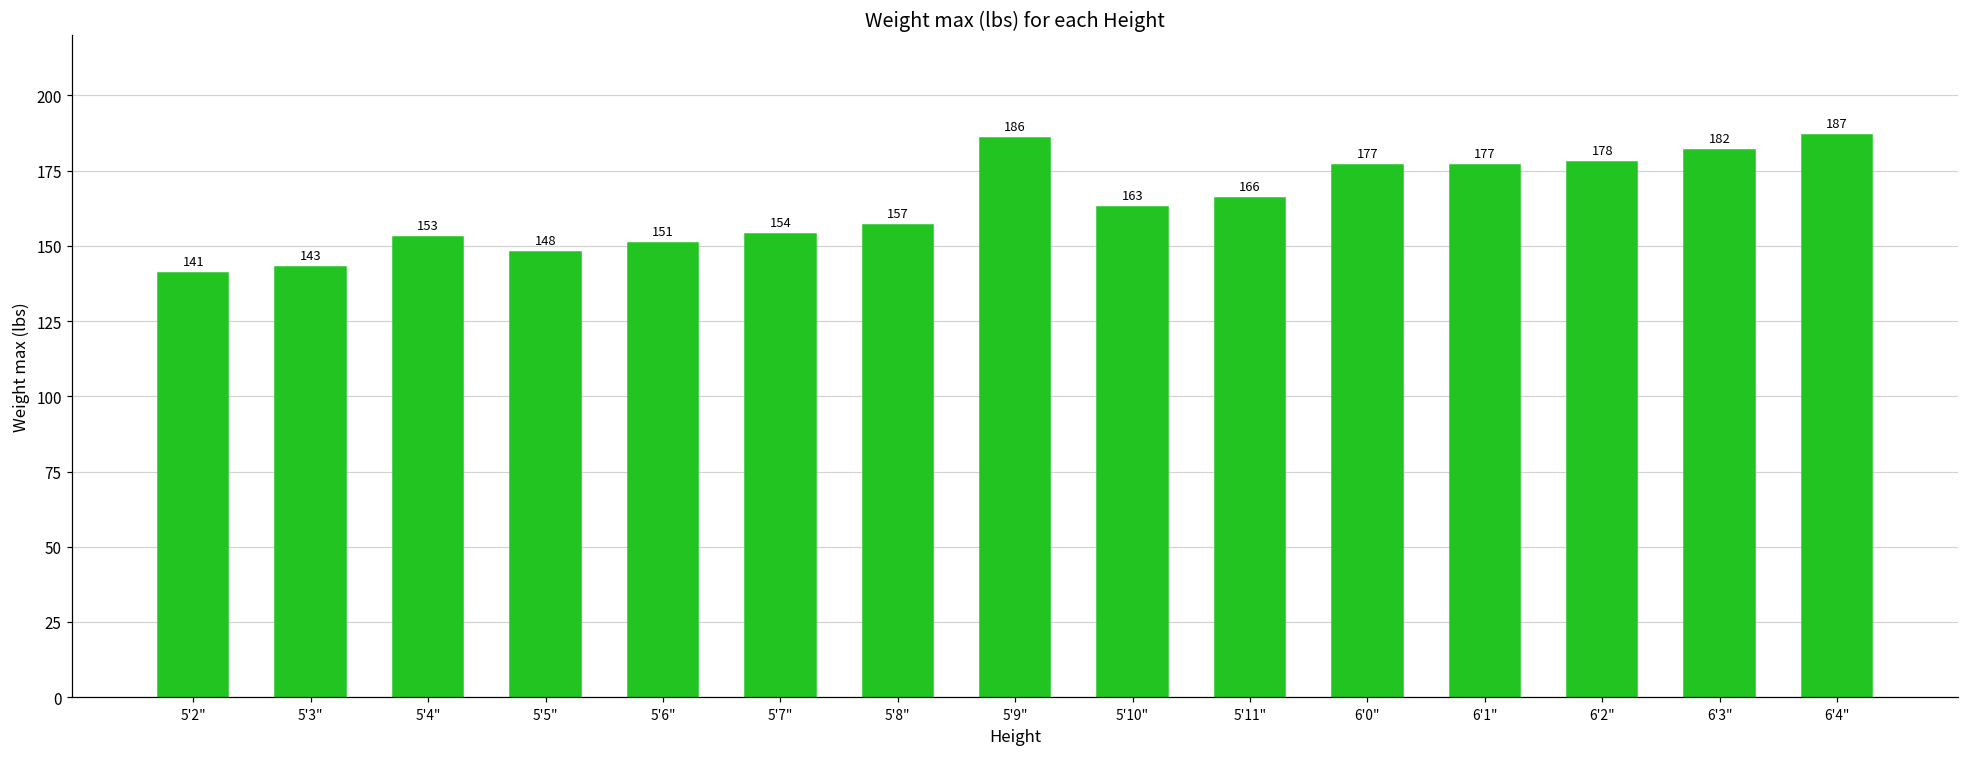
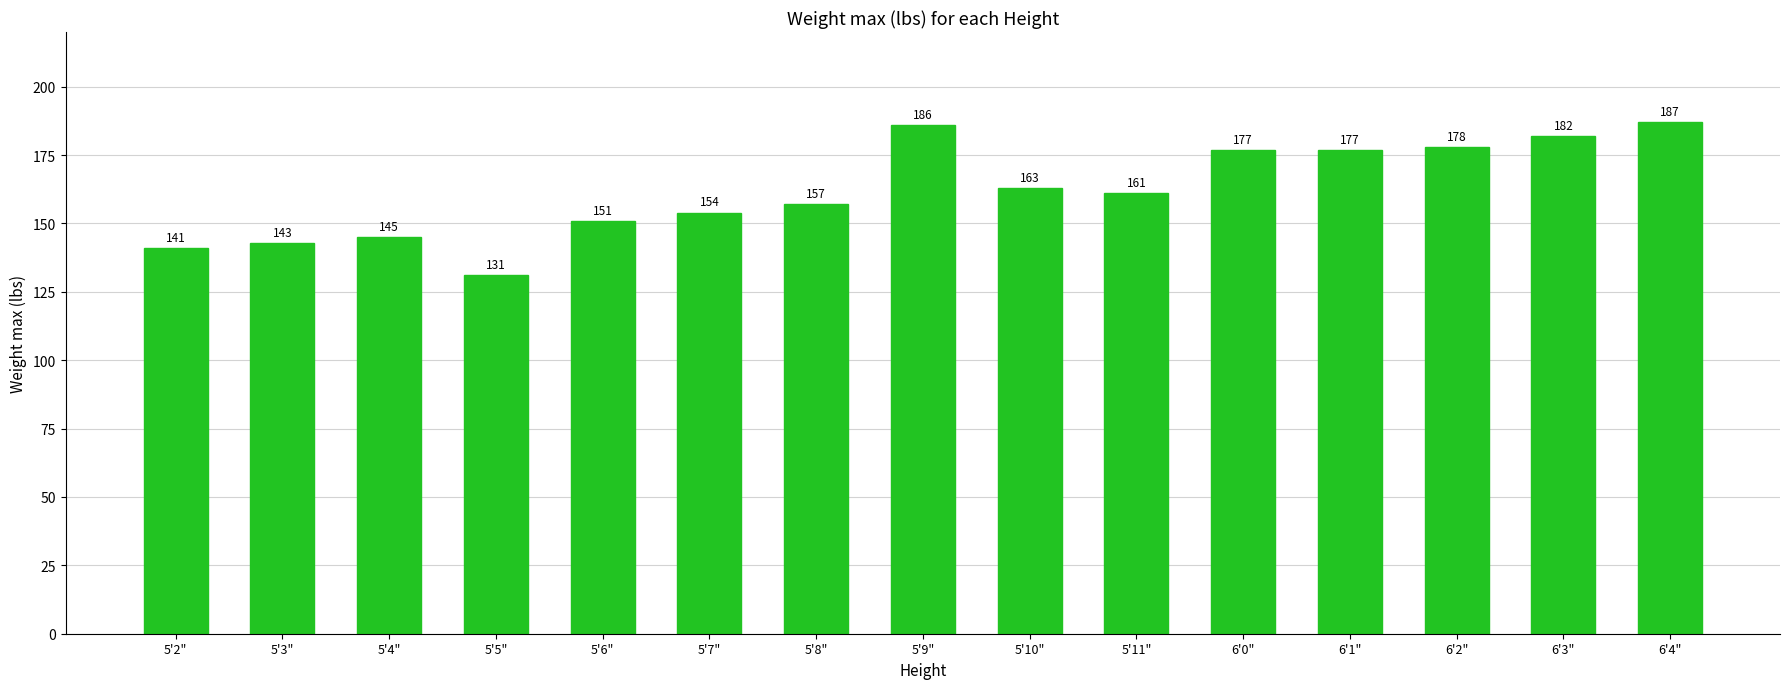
5'4": 153 -> 145
5'5": 148 -> 131
5'11": 166 -> 161
